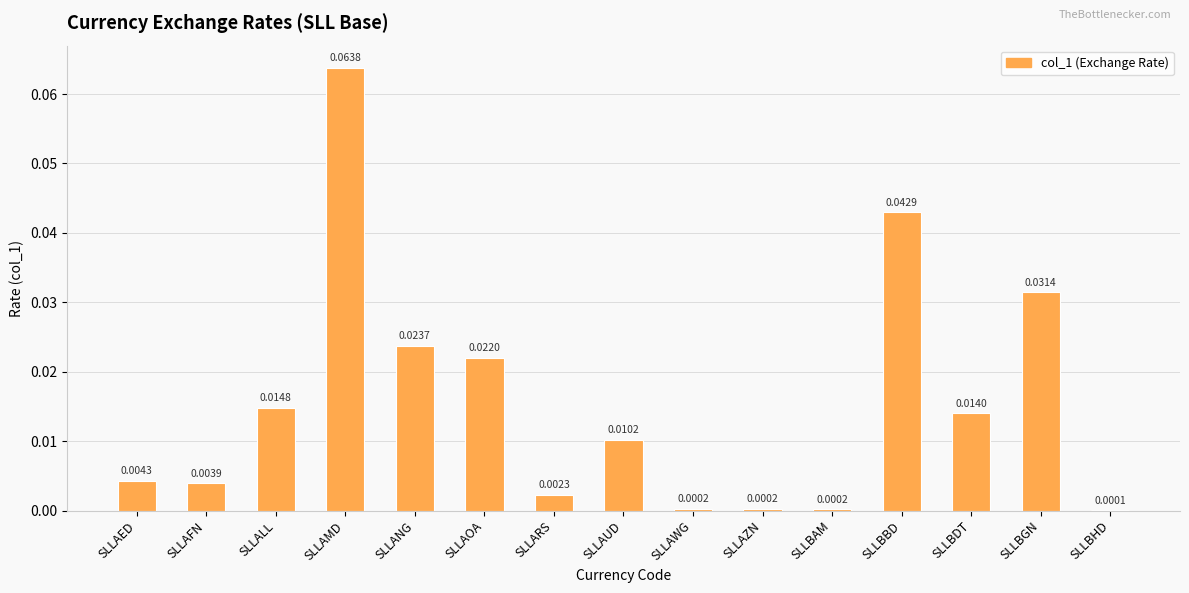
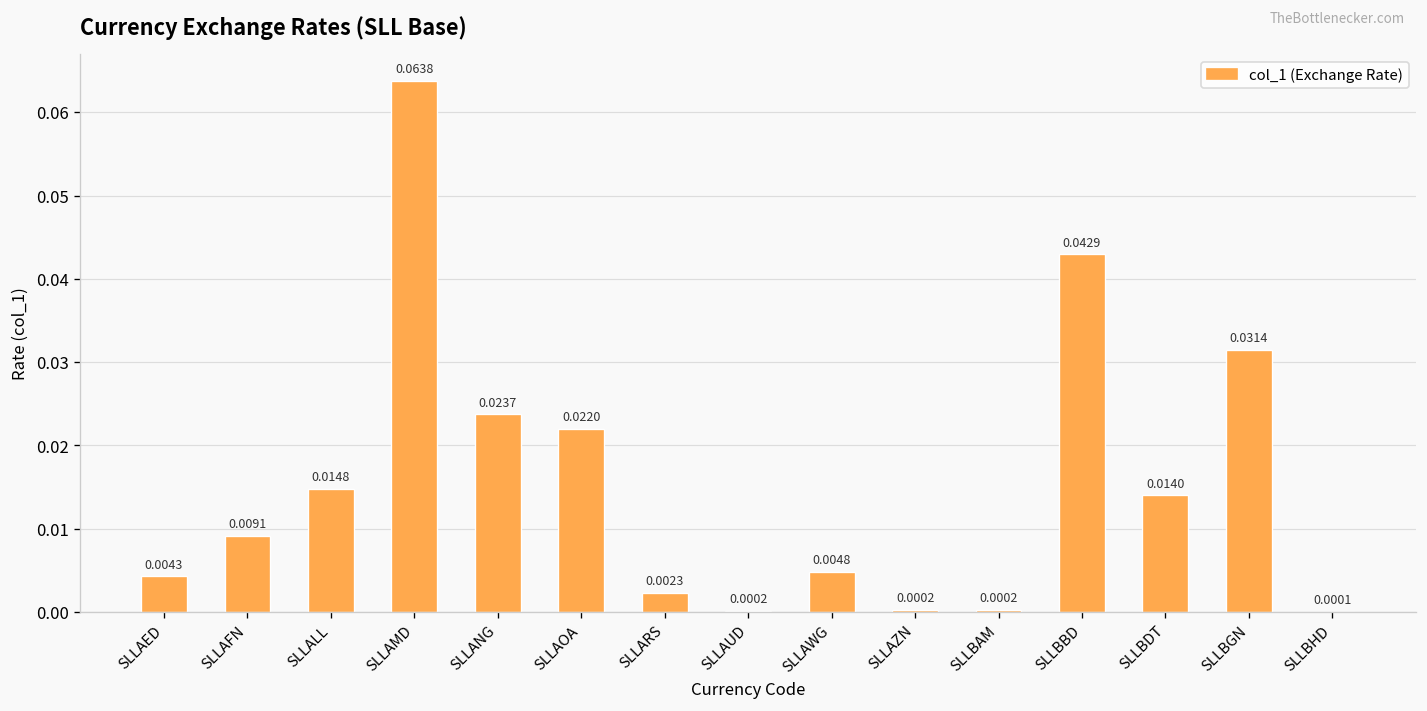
SLLAFN: 0.0039 -> 0.0091
SLLAUD: 0.0102 -> 0.0002
SLLAWG: 0.0002 -> 0.0048
